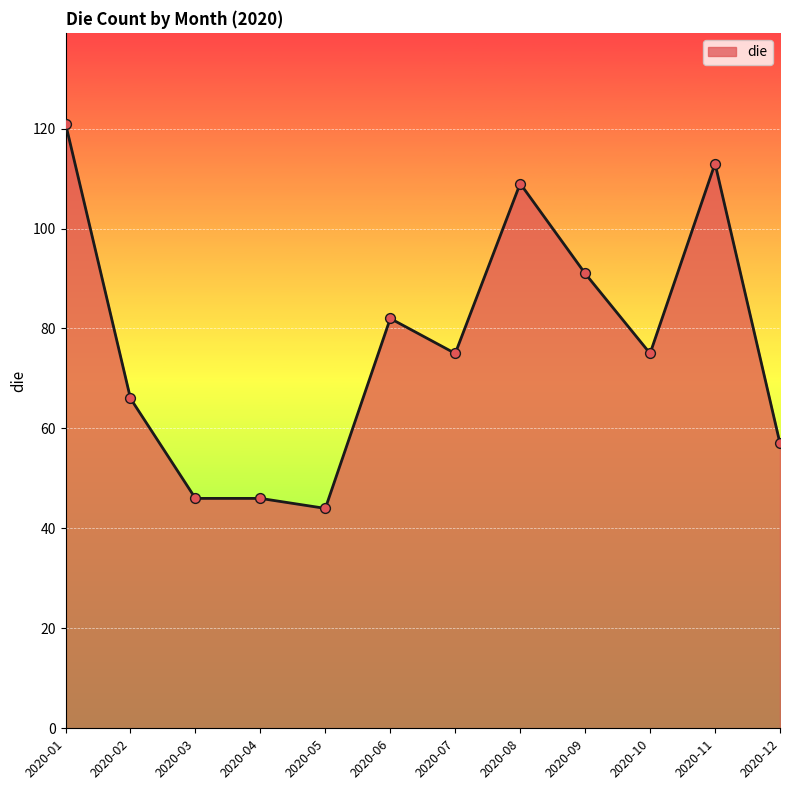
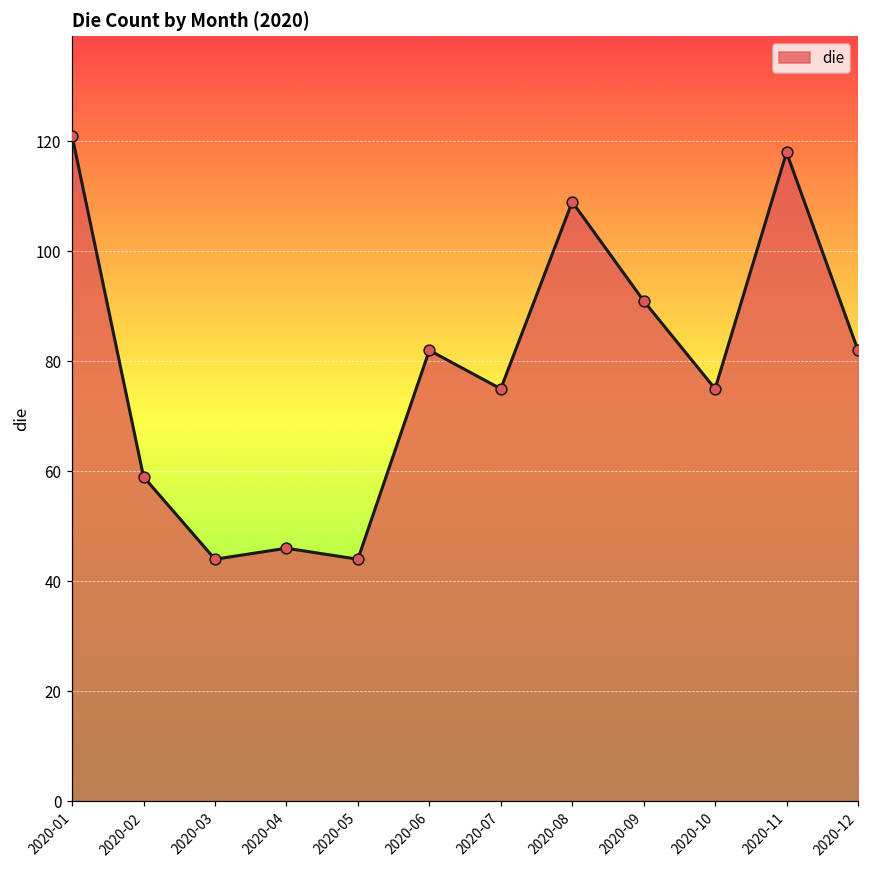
2020-02: 66 -> 59
2020-03: 46 -> 44
2020-11: 113 -> 118
2020-12: 57 -> 82
